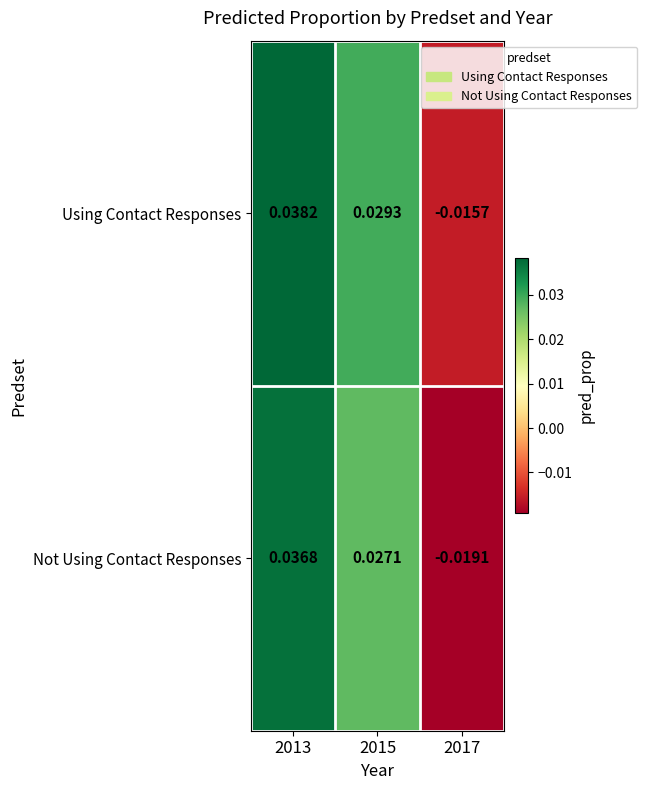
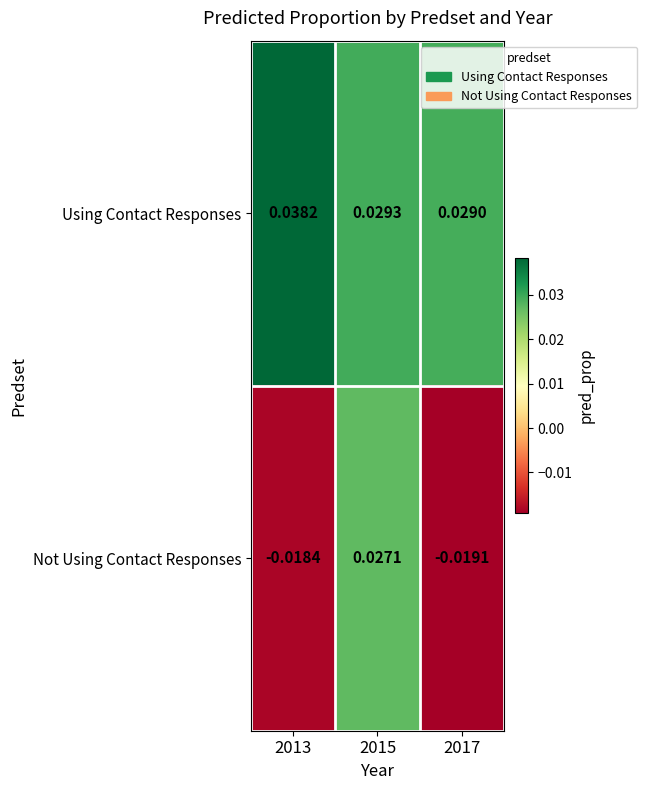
Using Contact Responses, 2017: -0.0157 -> 0.0290
Not Using Contact Responses, 2013: 0.0368 -> -0.0184
